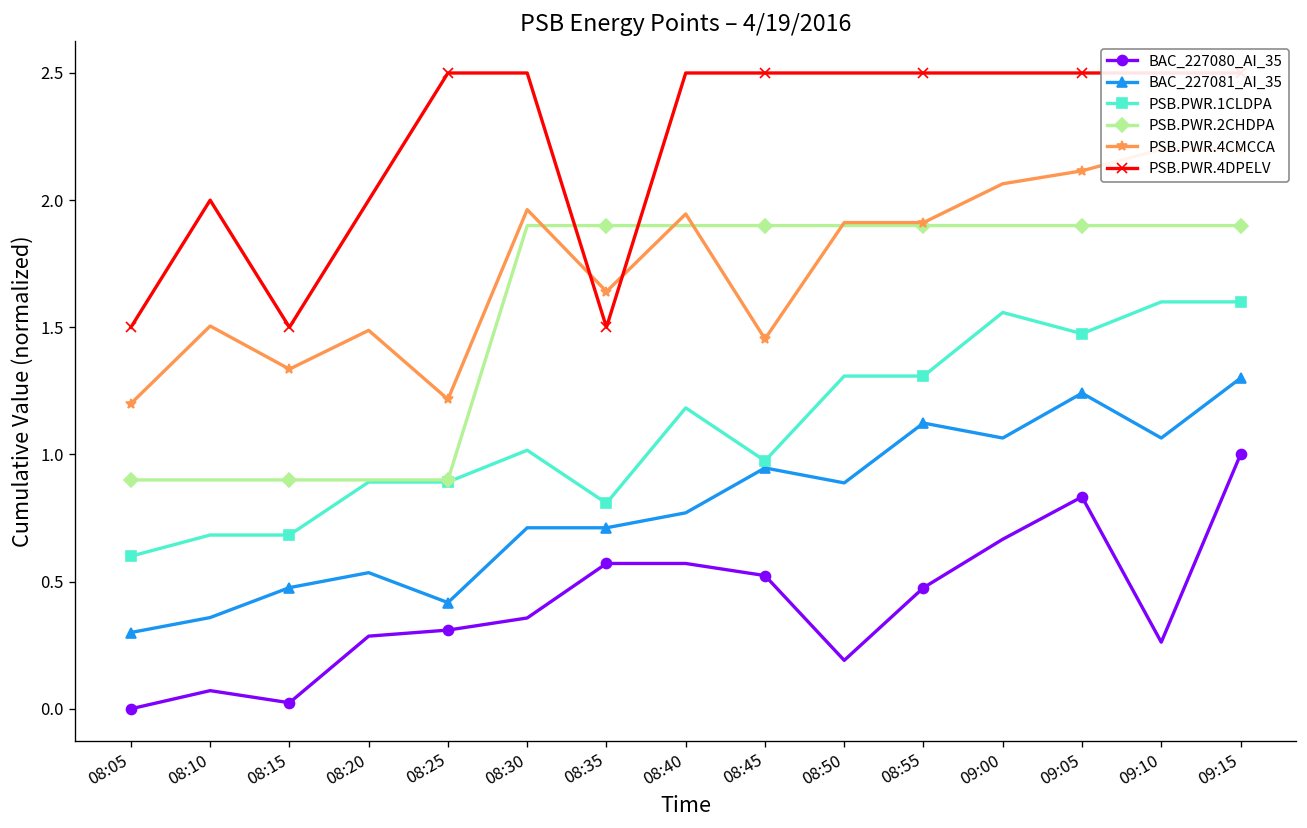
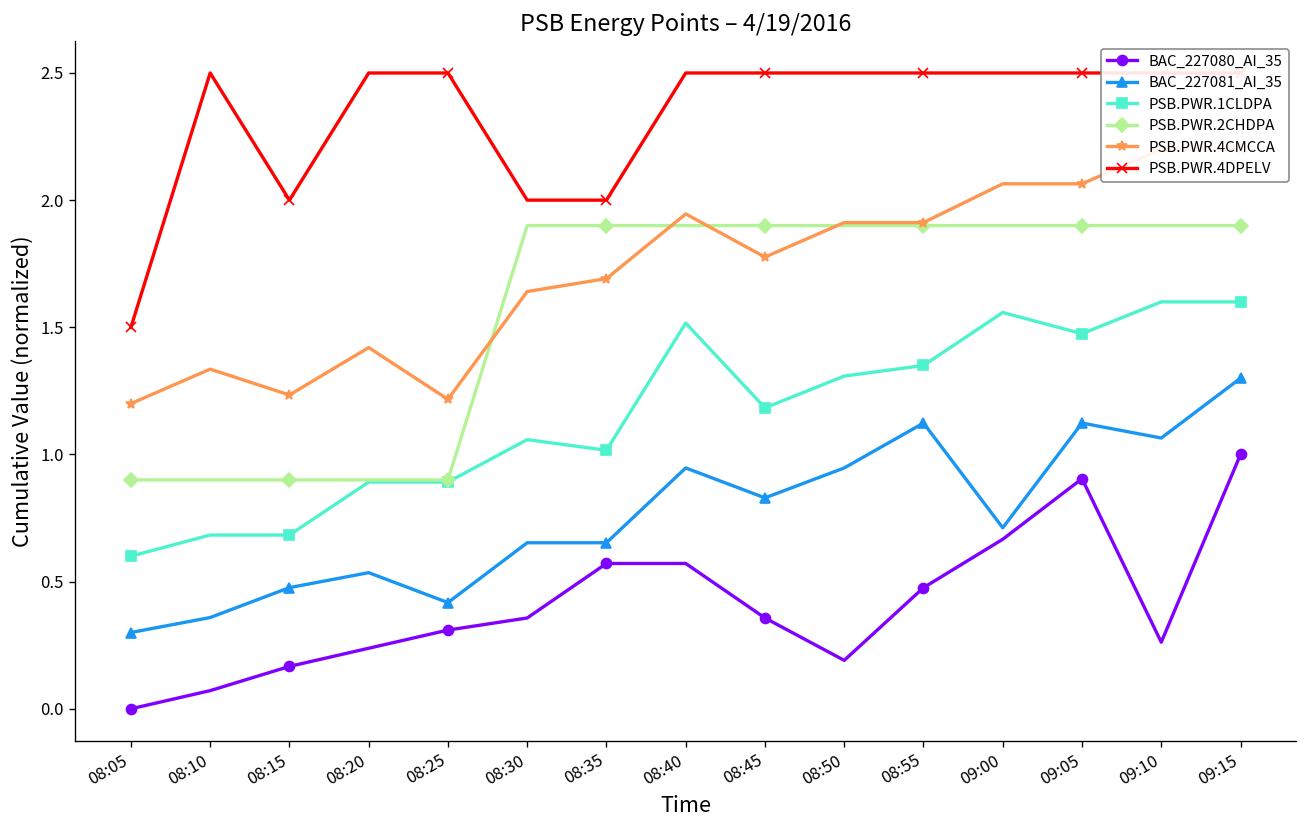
PSB.PWR.4CMCCA, 08:10: 1.51 -> 1.34
PSB.PWR.4DPELV, 08:10: 2.00 -> 2.50
BAC_227080_AI_35, 08:15: 0.02 -> 0.17
PSB.PWR.4CMCCA, 08:15: 1.34 -> 1.23
PSB.PWR.4DPELV, 08:15: 1.50 -> 2.00
BAC_227080_AI_35, 08:20: 0.29 -> 0.24
PSB.PWR.4CMCCA, 08:20: 1.49 -> 1.42
PSB.PWR.4DPELV, 08:20: 2.00 -> 2.50
BAC_227081_AI_35, 08:30: 0.71 -> 0.65
PSB.PWR.1CLDPA, 08:30: 1.02 -> 1.06
PSB.PWR.4CMCCA, 08:30: 1.96 -> 1.64
PSB.PWR.4DPELV, 08:30: 2.50 -> 2.00
BAC_227081_AI_35, 08:35: 0.71 -> 0.65
PSB.PWR.1CLDPA, 08:35: 0.81 -> 1.02
PSB.PWR.4CMCCA, 08:35: 1.64 -> 1.69
PSB.PWR.4DPELV, 08:35: 1.50 -> 2.00
BAC_227081_AI_35, 08:40: 0.77 -> 0.95
PSB.PWR.1CLDPA, 08:40: 1.18 -> 1.52
BAC_227080_AI_35, 08:45: 0.52 -> 0.36
BAC_227081_AI_35, 08:45: 0.95 -> 0.83
PSB.PWR.1CLDPA, 08:45: 0.97 -> 1.18
PSB.PWR.4CMCCA, 08:45: 1.45 -> 1.78
BAC_227081_AI_35, 08:50: 0.89 -> 0.95
PSB.PWR.1CLDPA, 08:55: 1.31 -> 1.35
BAC_227081_AI_35, 09:00: 1.06 -> 0.71
BAC_227080_AI_35, 09:05: 0.83 -> 0.90
BAC_227081_AI_35, 09:05: 1.24 -> 1.12
PSB.PWR.4CMCCA, 09:05: 2.12 -> 2.06
